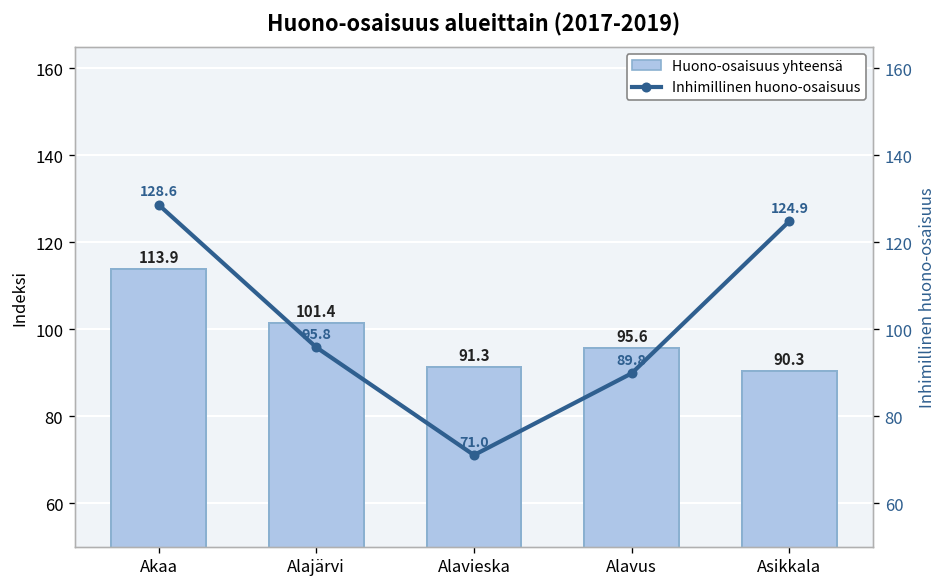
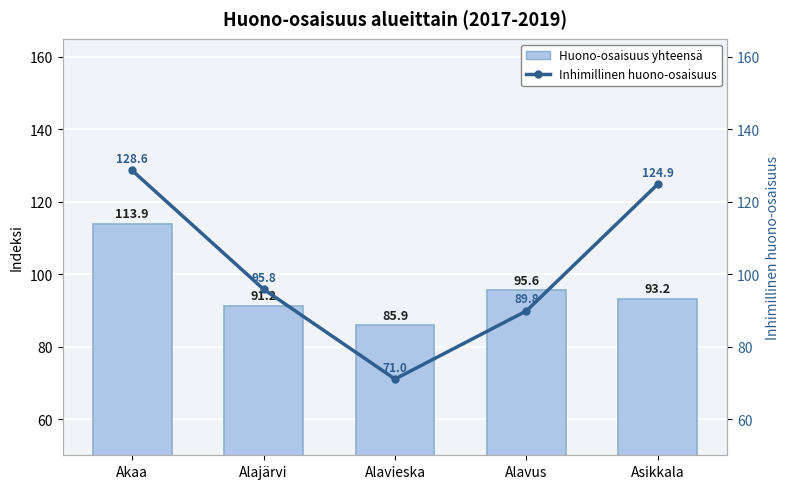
Huono-osaisuus yhteensä, Alajärvi: 101.4 -> 91.2
Huono-osaisuus yhteensä, Alavieska: 91.3 -> 85.9
Huono-osaisuus yhteensä, Asikkala: 90.3 -> 93.2
